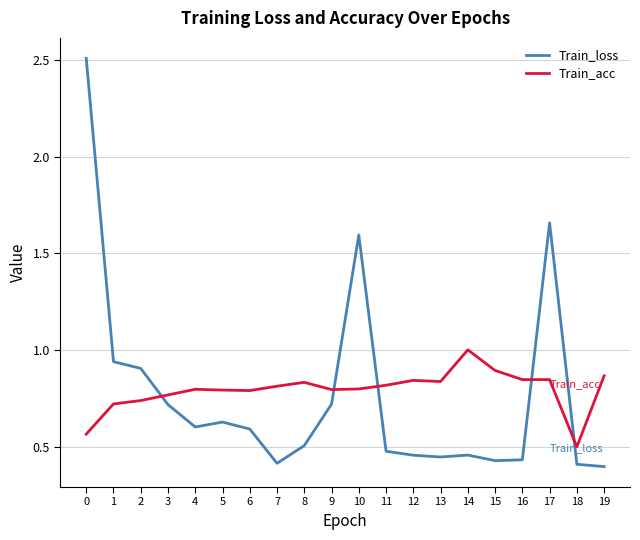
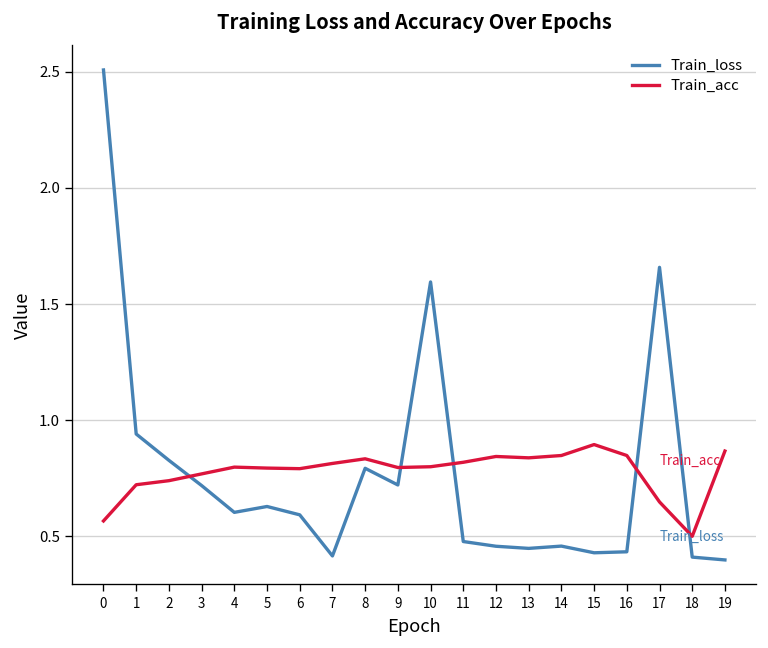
Train_loss, 2: 0.91 -> 0.83
Train_loss, 8: 0.51 -> 0.79
Train_acc, 14: 1.00 -> 0.85
Train_acc, 17: 0.85 -> 0.65
